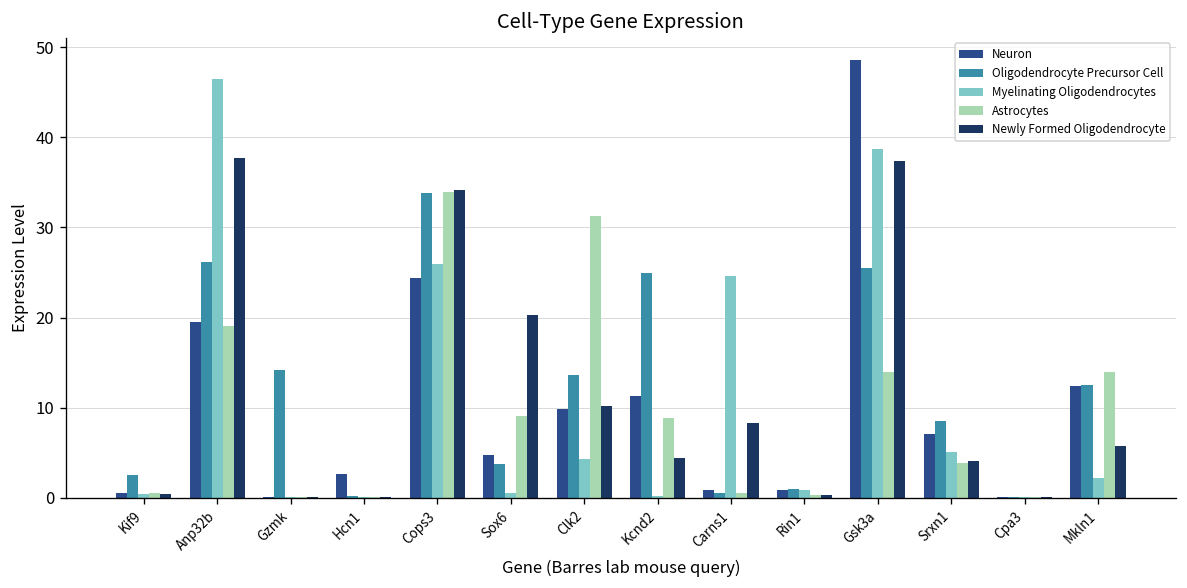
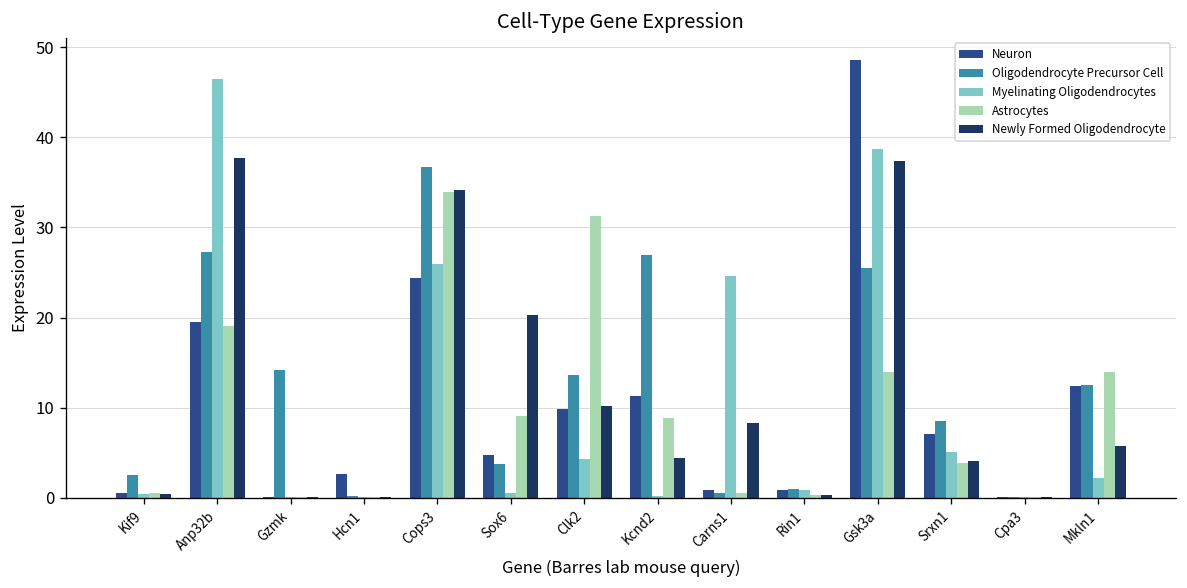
Oligodendrocyte Precursor Cell, Anp32b: 26 -> 27
Oligodendrocyte Precursor Cell, Cops3: 34 -> 37
Oligodendrocyte Precursor Cell, Kcnd2: 25 -> 27
